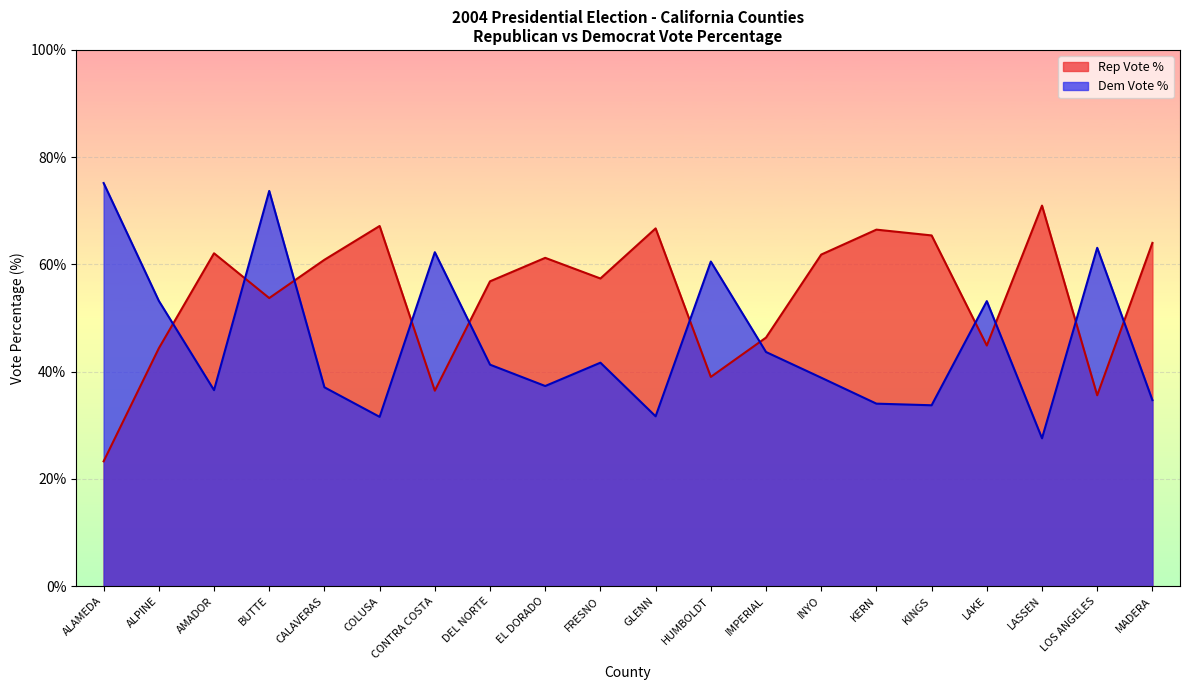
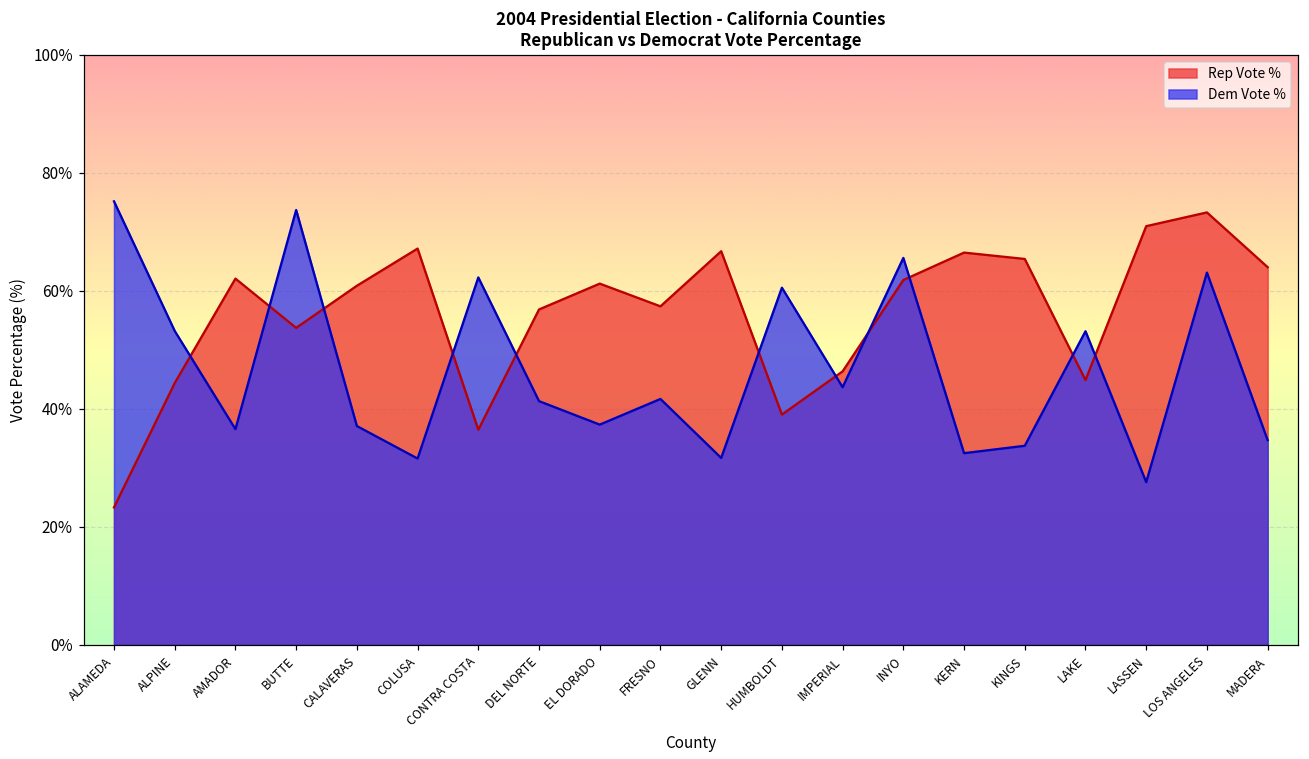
Dem Vote %, INYO: 39% -> 66%
Dem Vote %, KERN: 34% -> 32%
Rep Vote %, LOS ANGELES: 36% -> 73%
